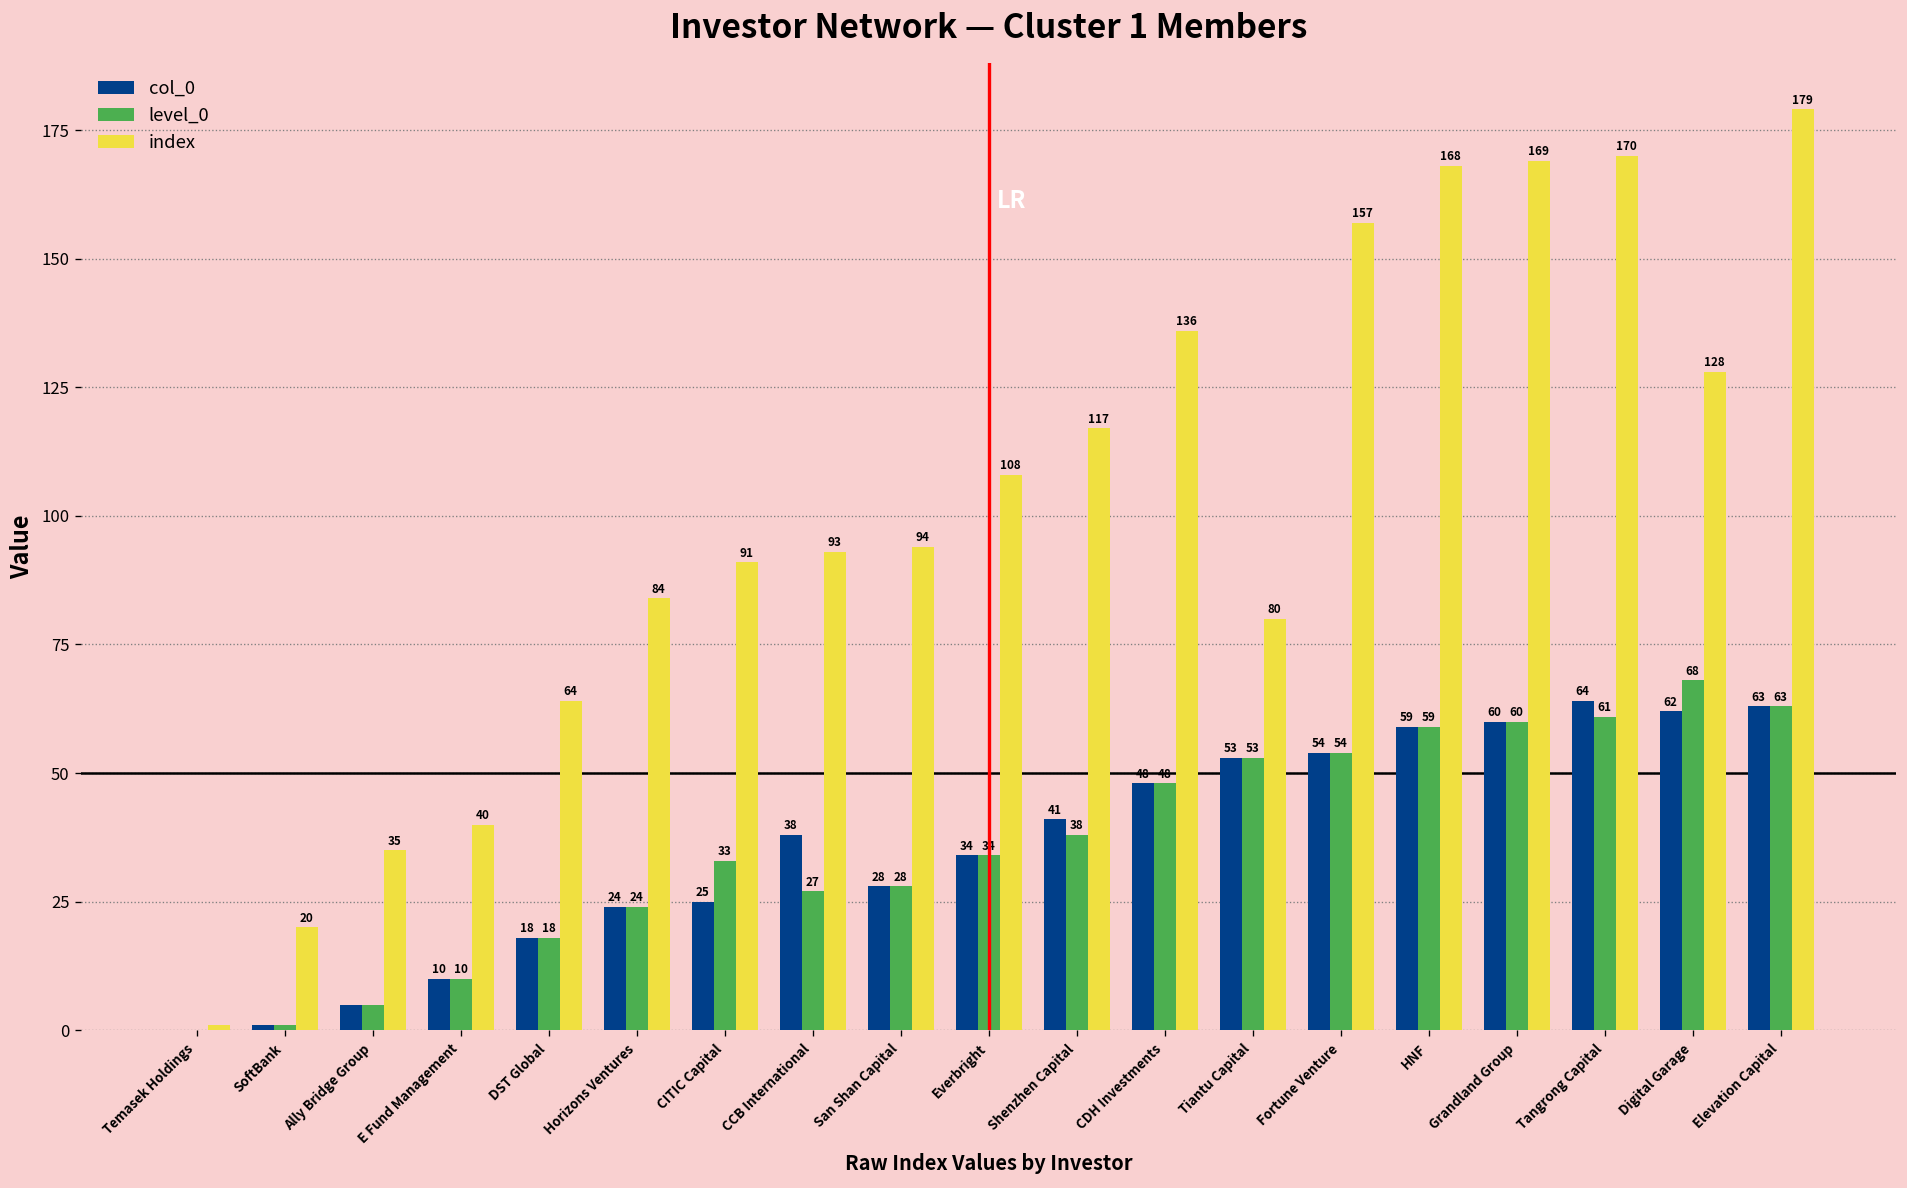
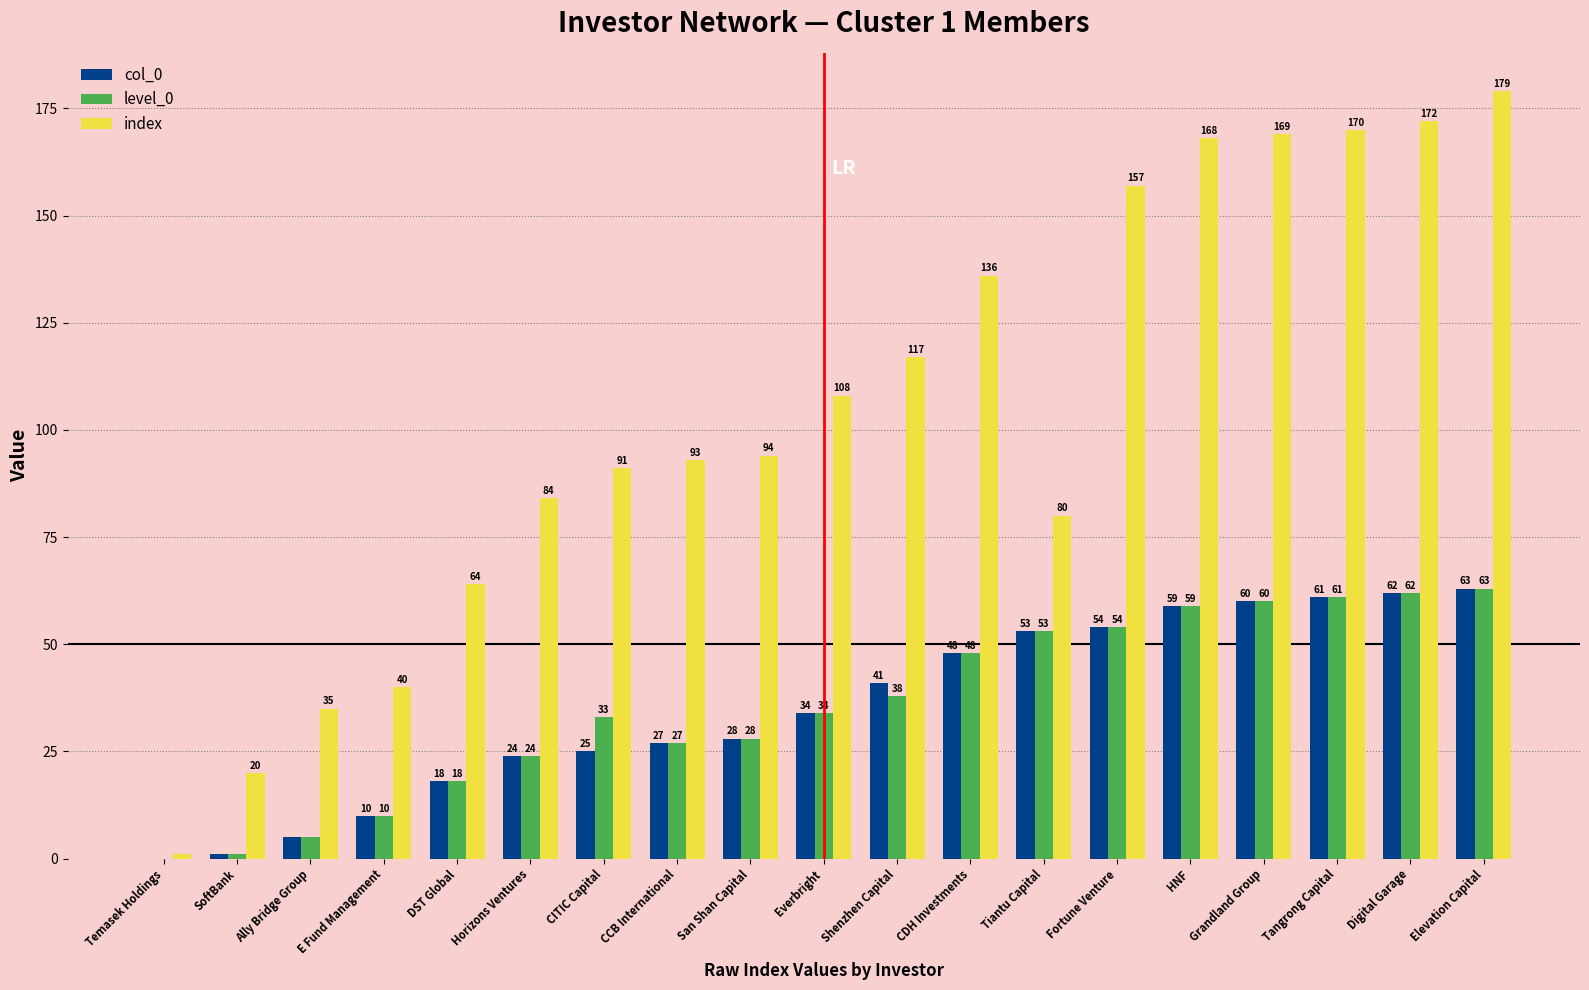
col_0, CCB International: 38 -> 27
col_0, Tangrong Capital: 64 -> 61
level_0, Digital Garage: 68 -> 62
index, Digital Garage: 128 -> 172
